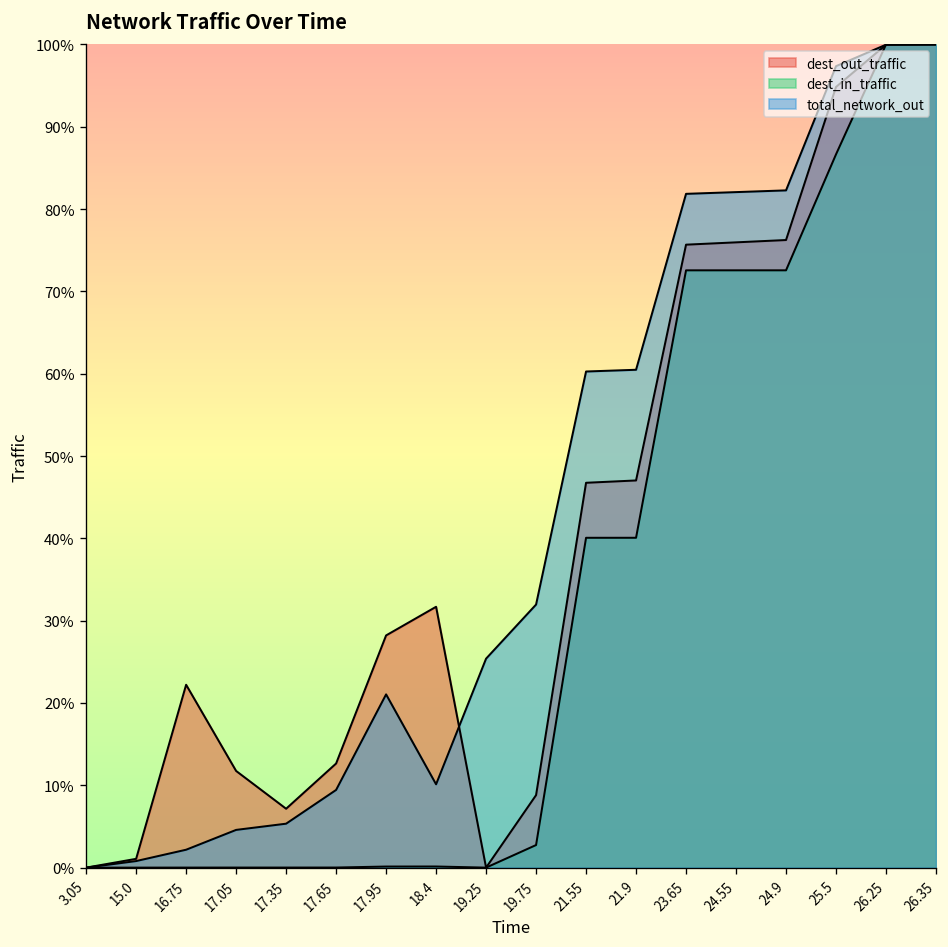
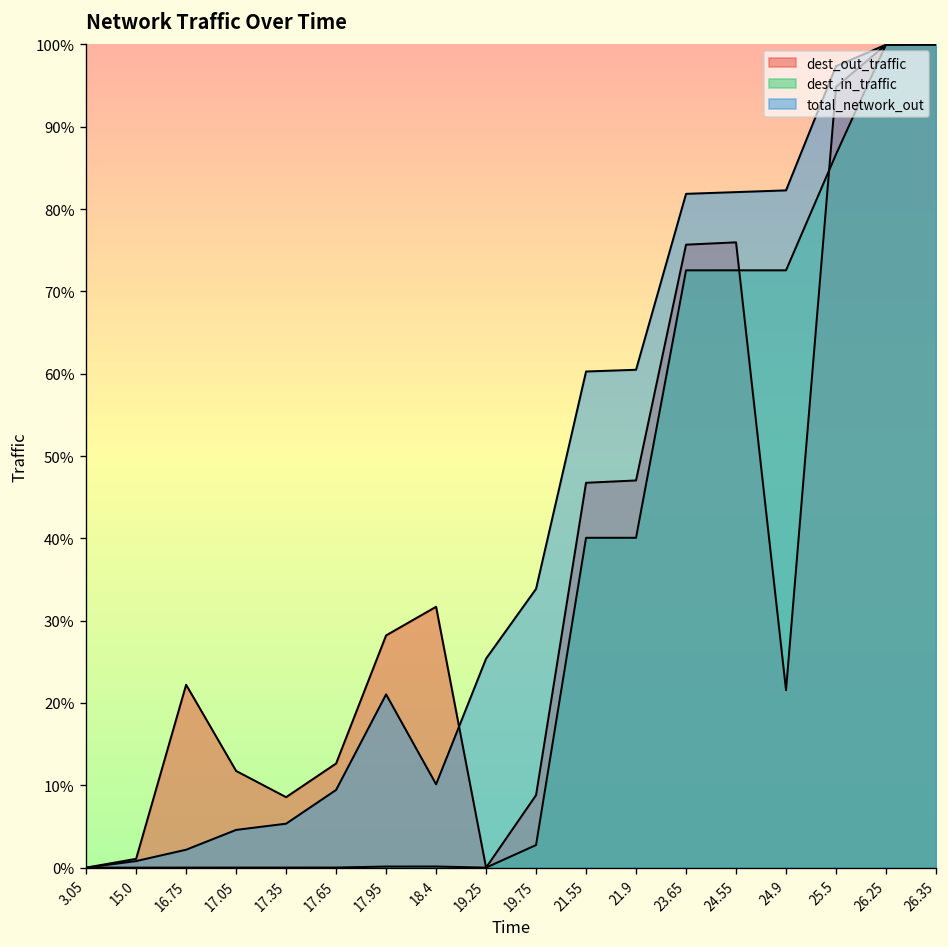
dest_out_traffic, 17.35: 7% -> 9%
total_network_out, 19.75: 32% -> 34%
dest_out_traffic, 24.9: 76% -> 22%
